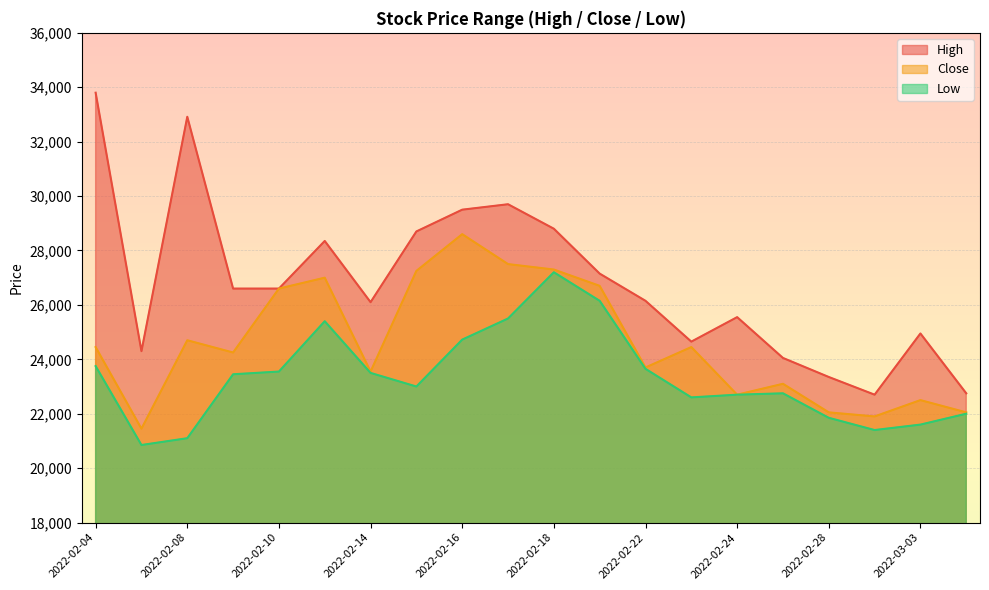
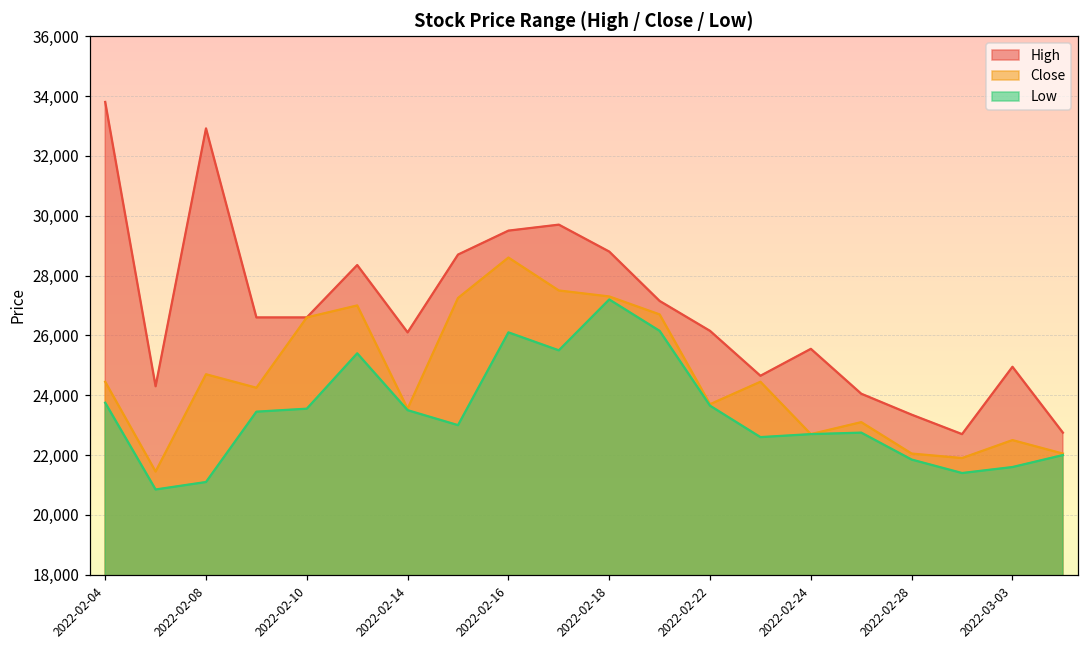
Low, 2022-02-16: 24,700 -> 26,100
